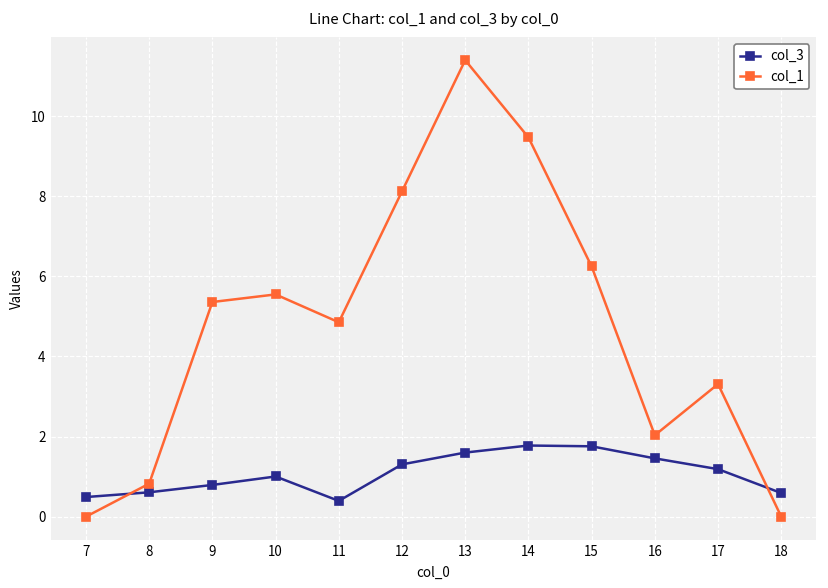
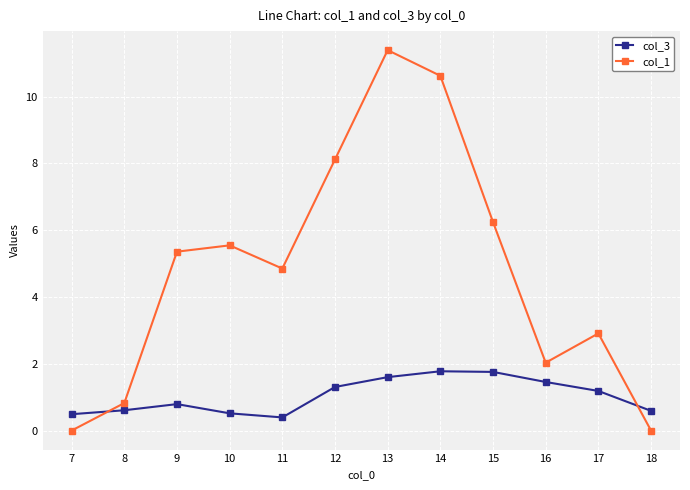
col_3, 10: 1.0 -> 0.5
col_1, 14: 9.5 -> 10.6
col_1, 17: 3.3 -> 2.9
